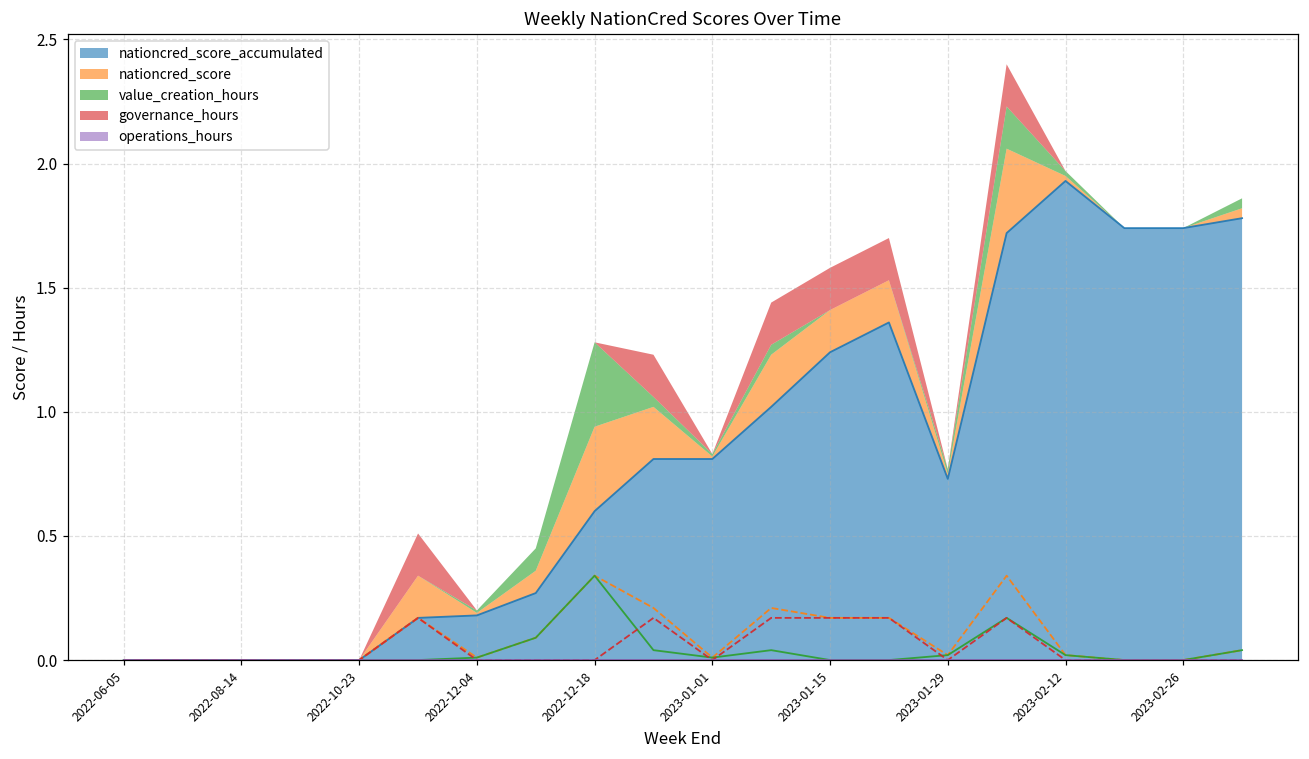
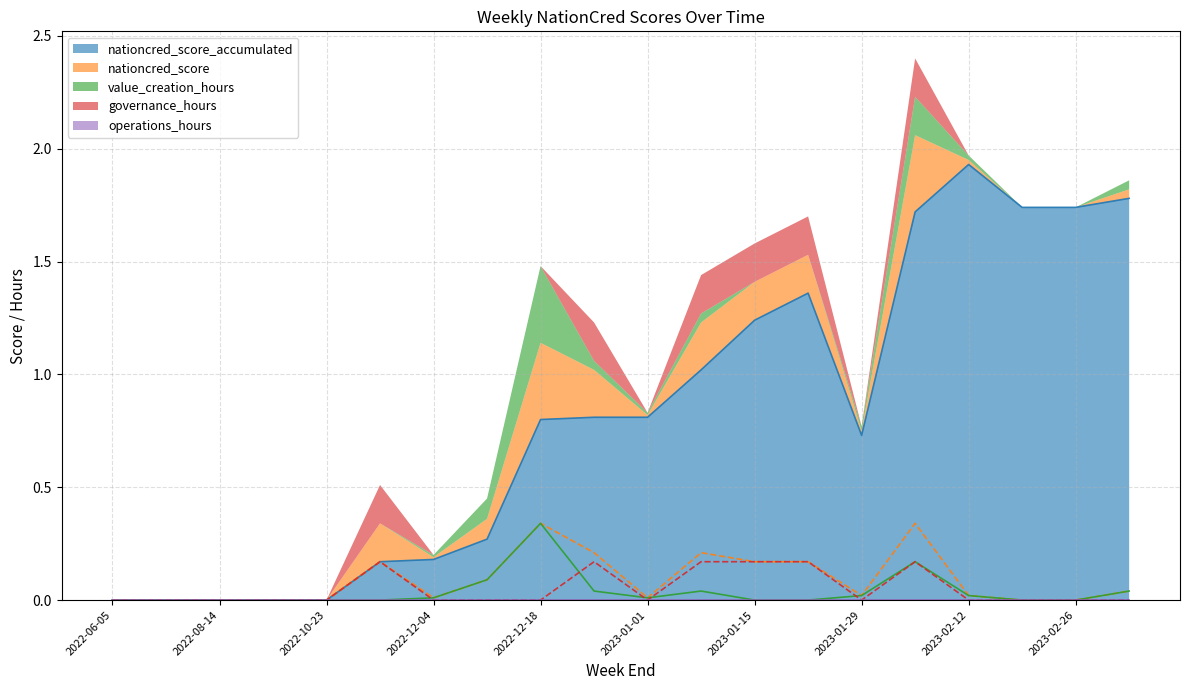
nationcred_score_accumulated, 2022-12-18: 0.6 -> 0.8
